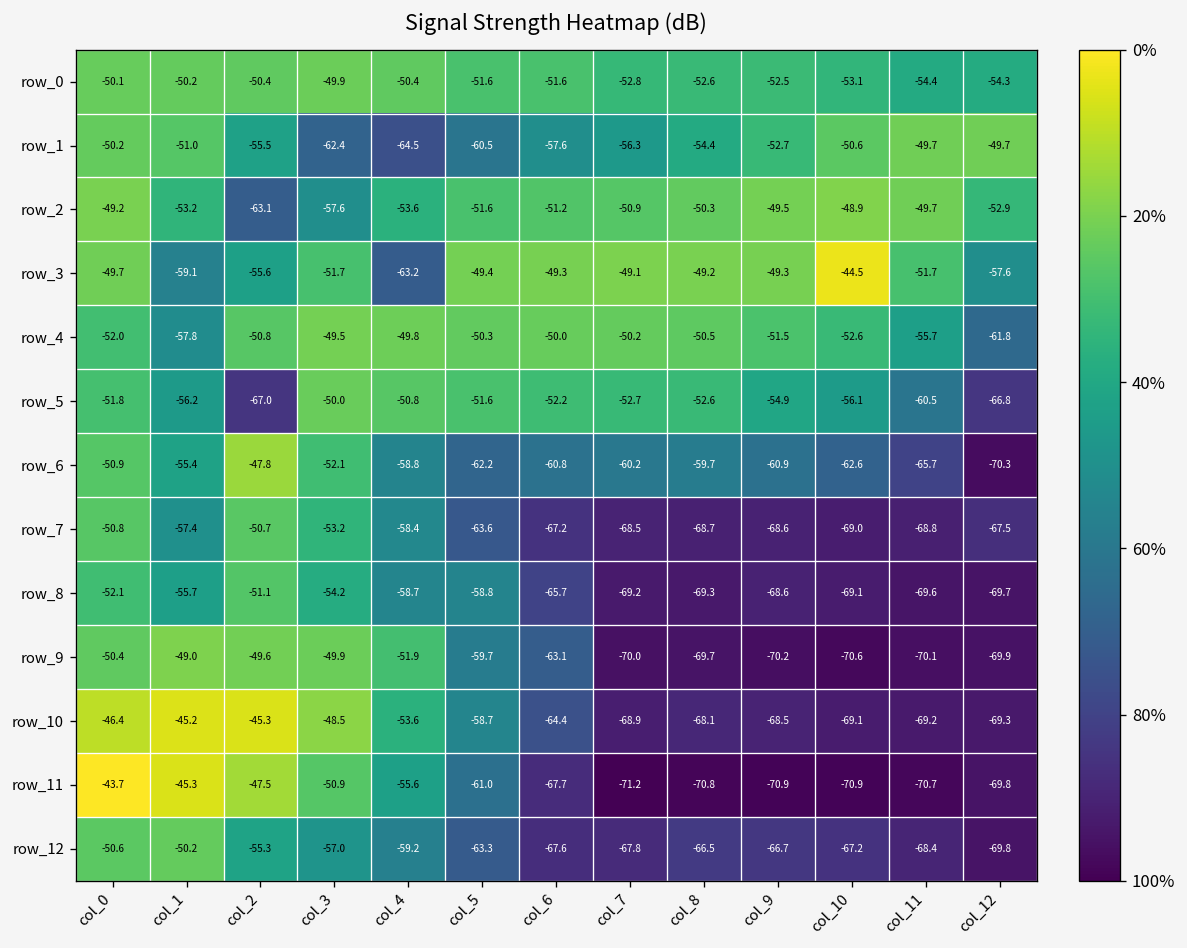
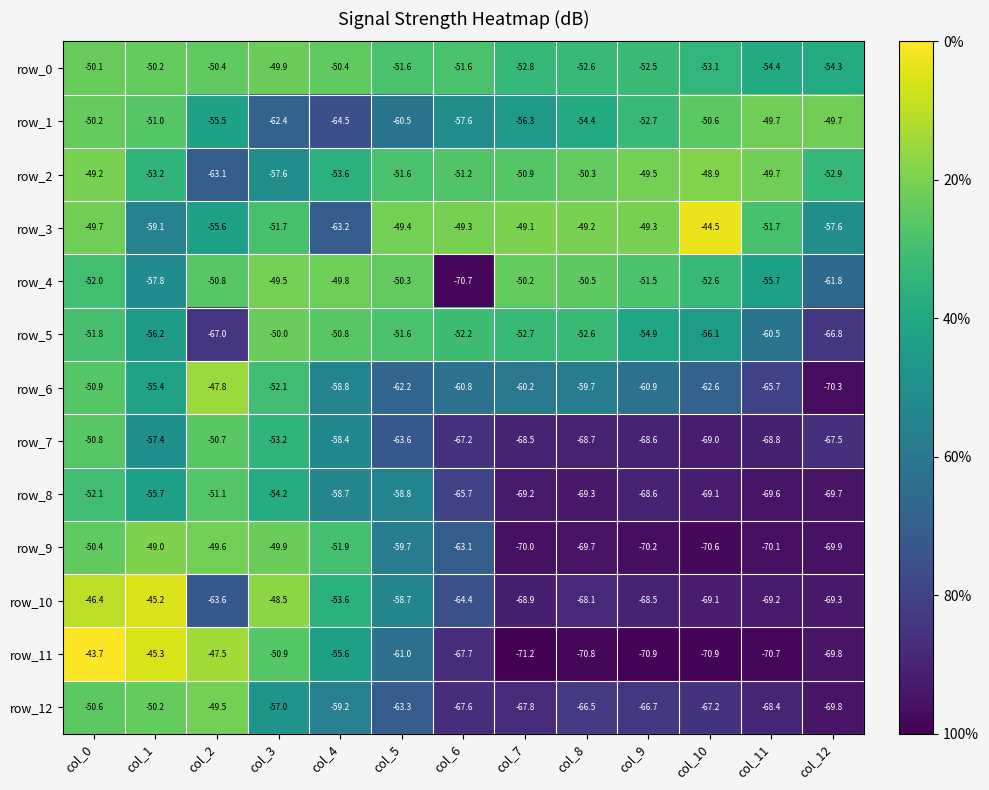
row_4, col_6: -50.0 -> -70.7
row_10, col_2: -45.3 -> -63.6
row_12, col_2: -55.3 -> -49.5
